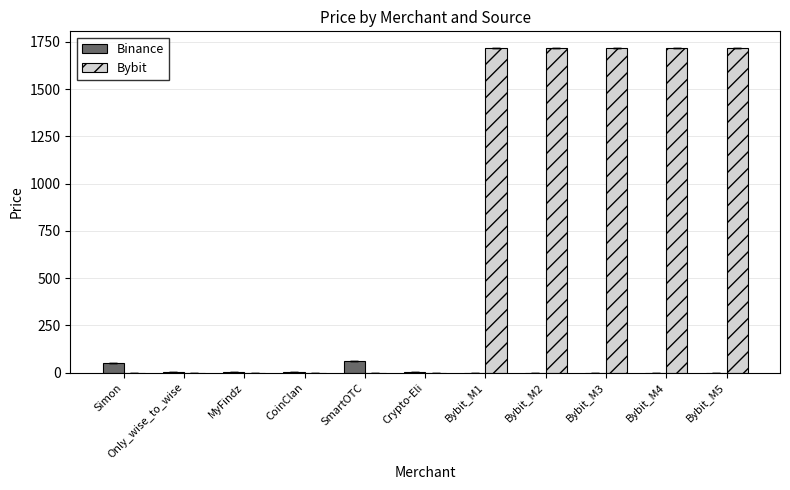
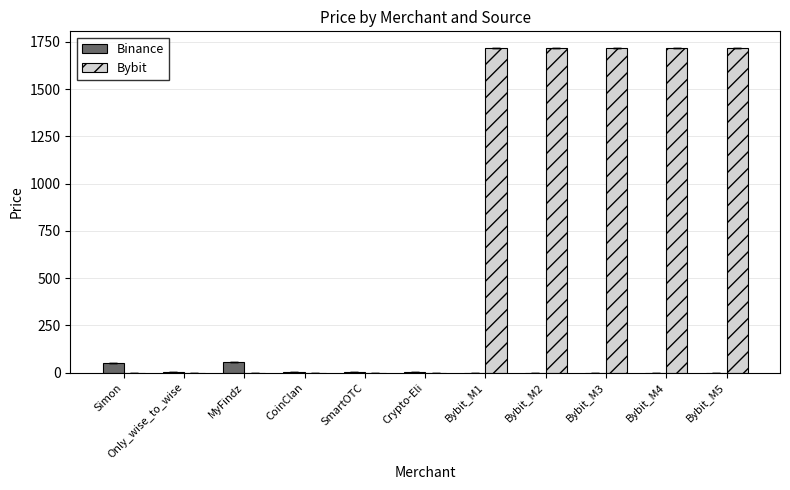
Binance, MyFindz: 0 -> 60
Binance, SmartOTC: 60 -> 0
